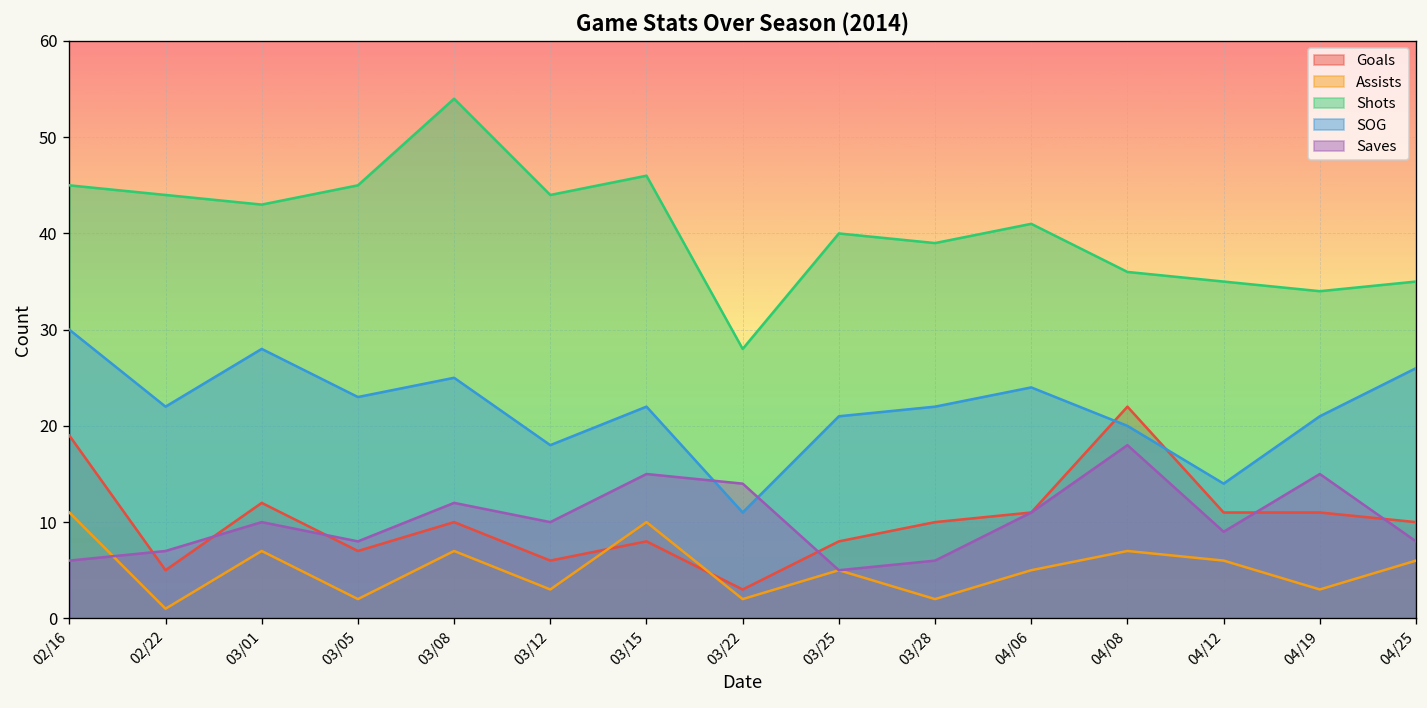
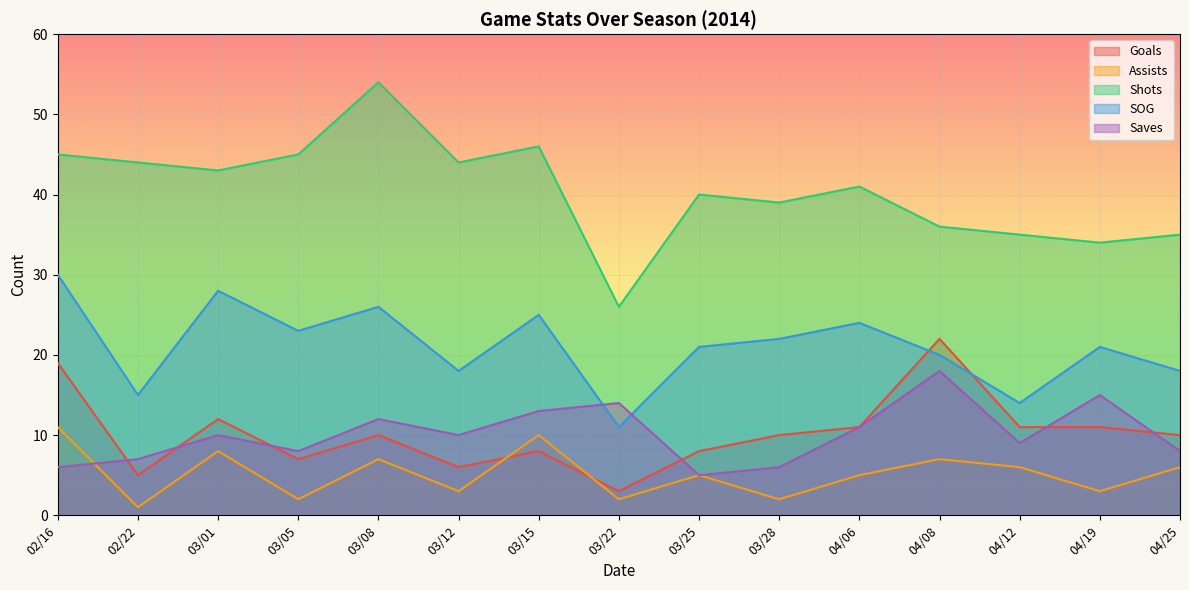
SOG, 02/22: 22 -> 15
Assists, 03/01: 7 -> 8
SOG, 03/08: 25 -> 26
SOG, 03/15: 22 -> 25
Saves, 03/15: 15 -> 13
Shots, 03/22: 28 -> 26
SOG, 04/25: 26 -> 18
